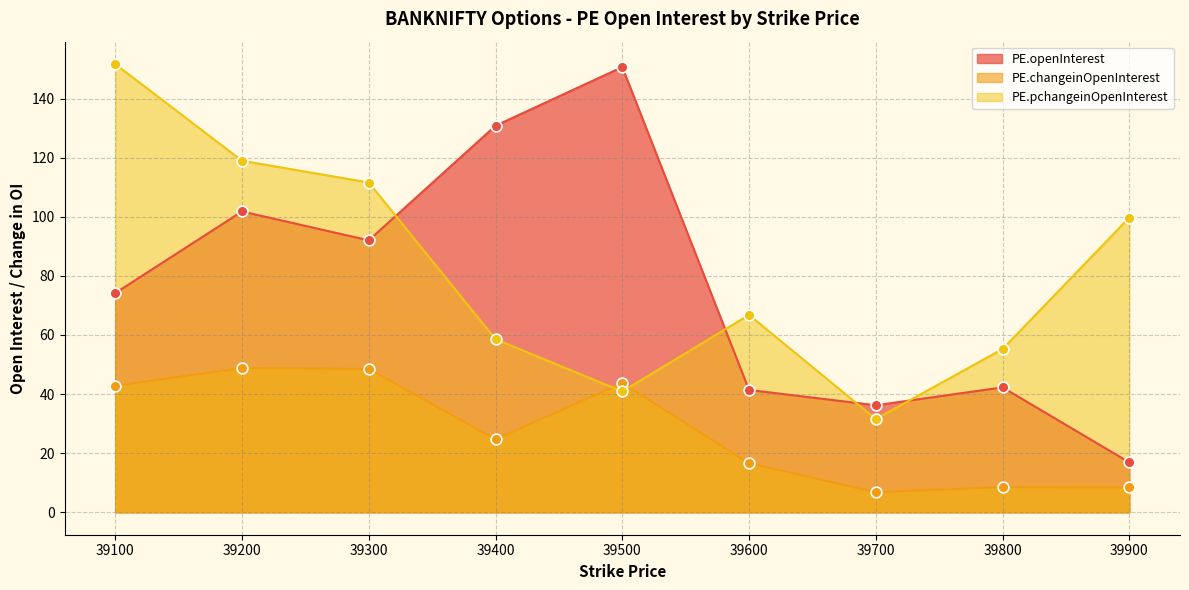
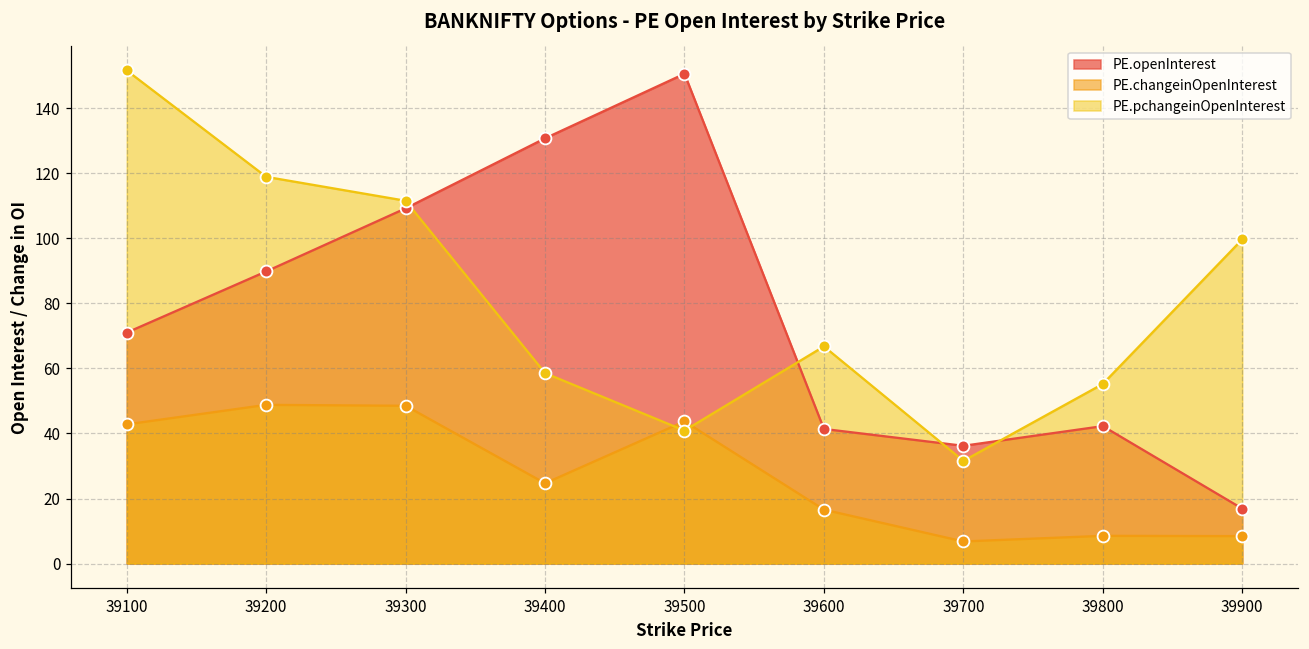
PE.openInterest, 39100: 74 -> 71
PE.openInterest, 39200: 102 -> 90
PE.openInterest, 39300: 92 -> 109
